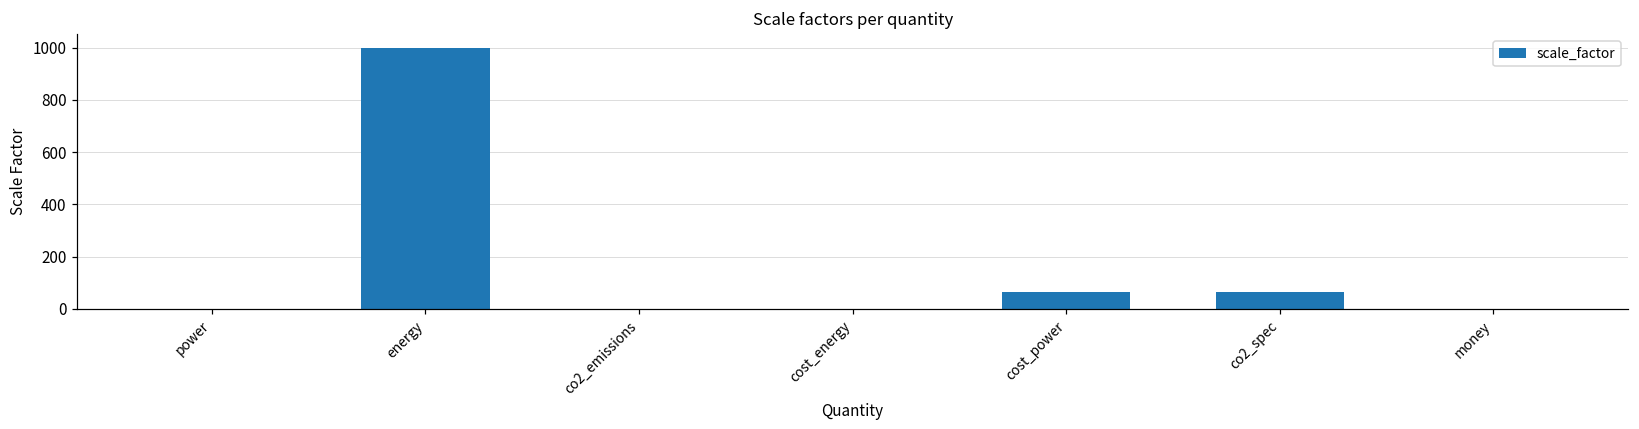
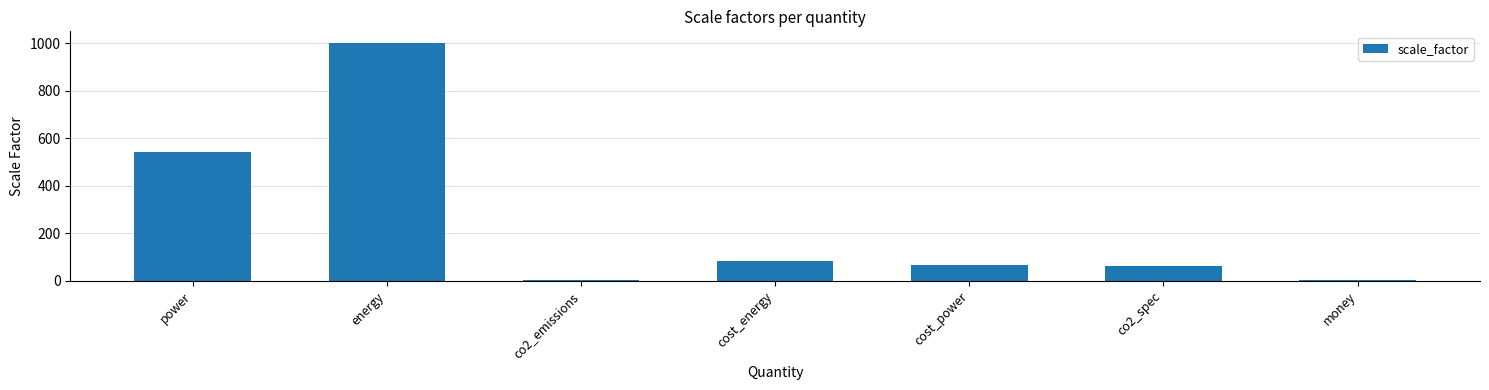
power: 0 -> 540
cost_energy: 0 -> 80
